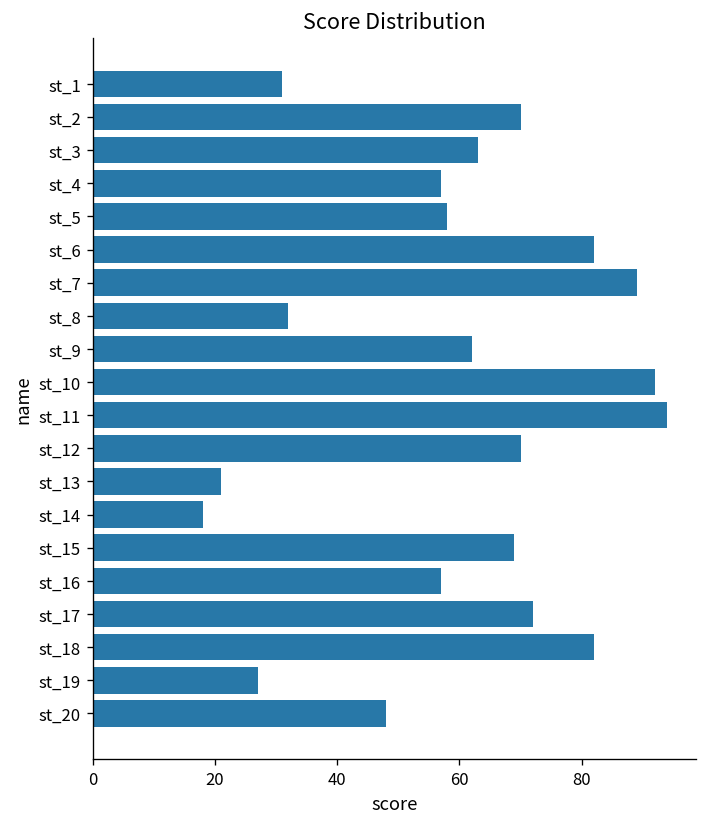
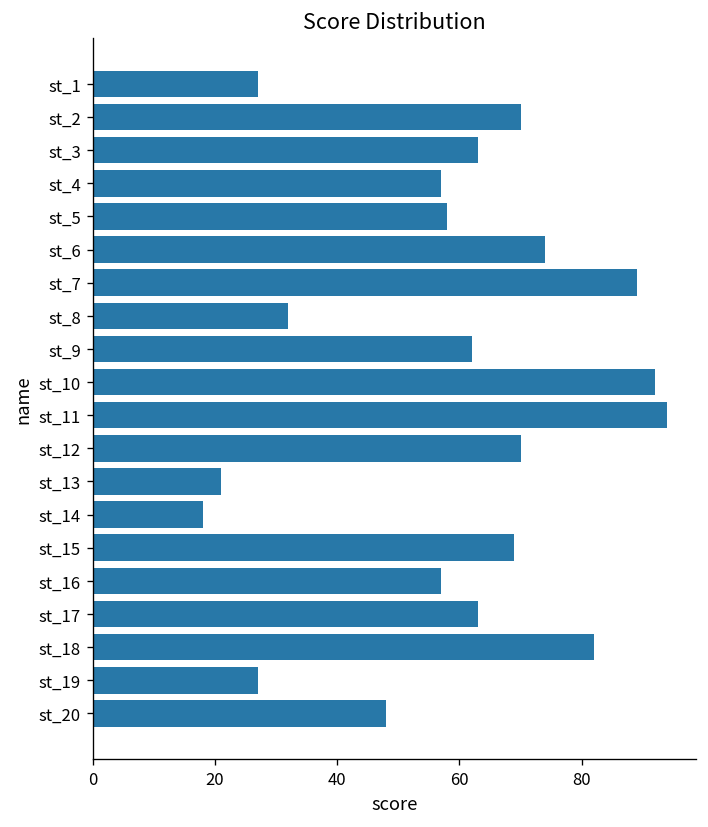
st_1: 31 -> 27
st_6: 82 -> 74
st_17: 72 -> 63
